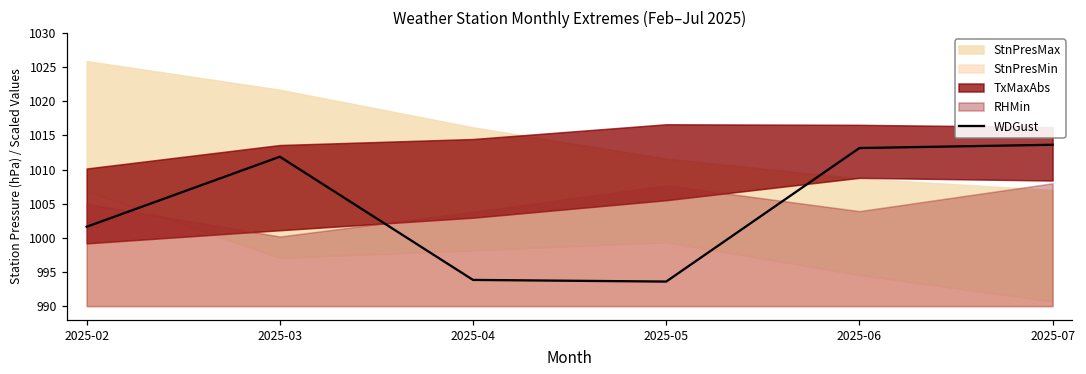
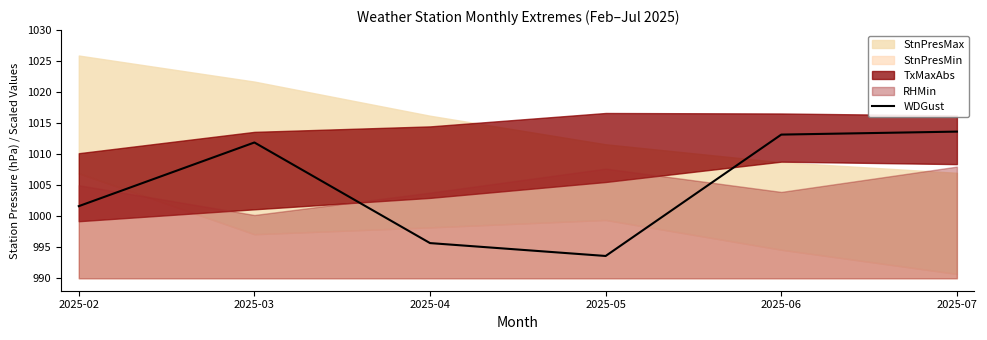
WDGust, 2025-04: 994 -> 996
